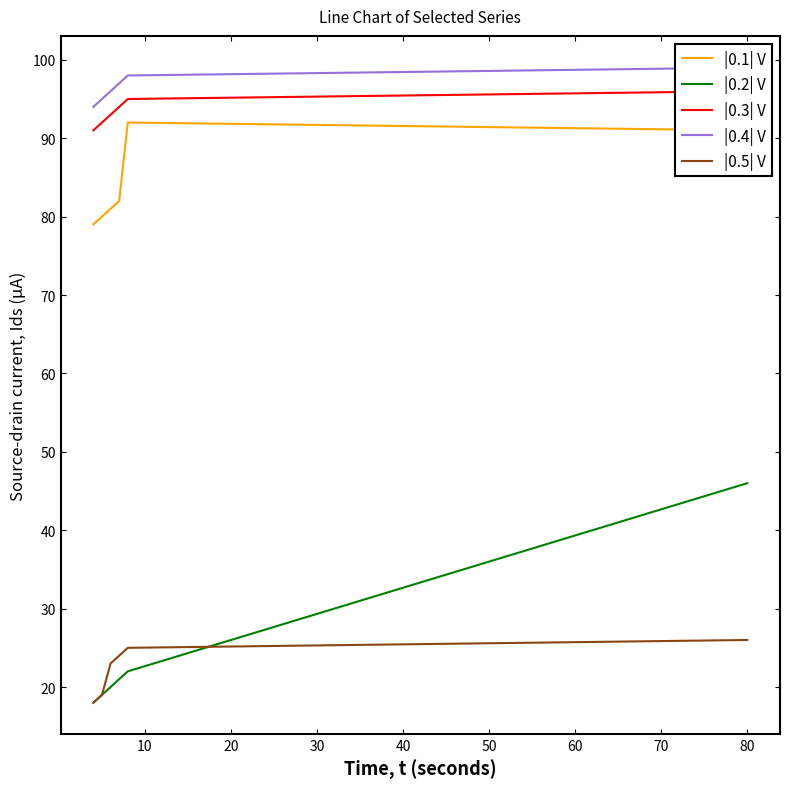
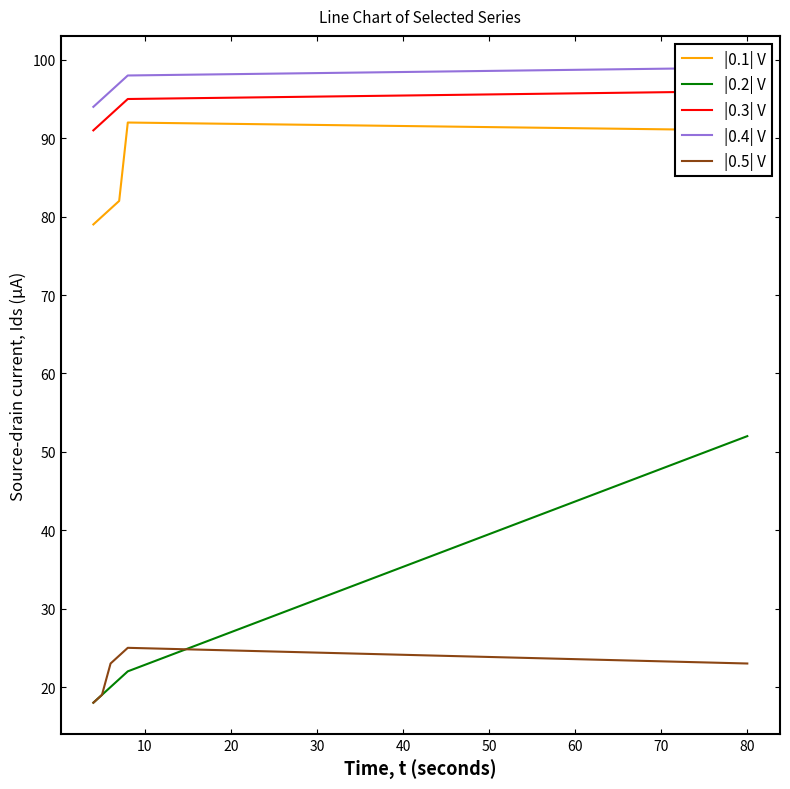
|0.2| V, 80: 46 -> 52
|0.5| V, 80: 26 -> 23
